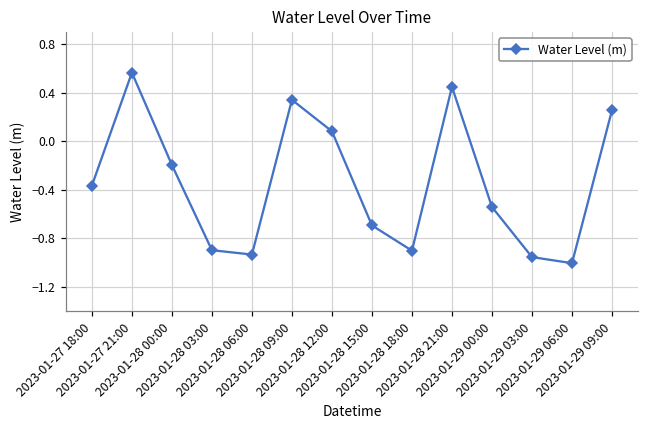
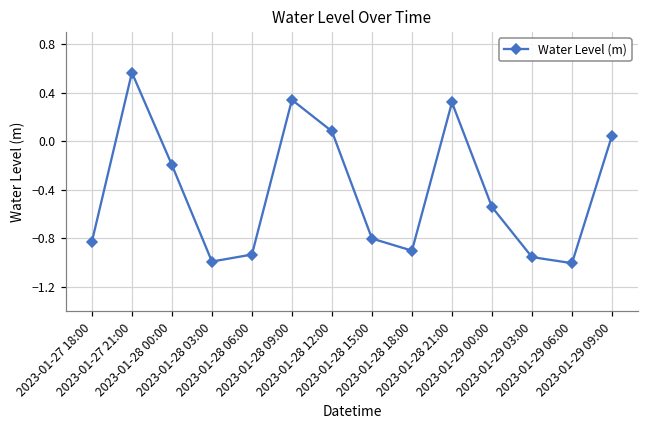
2023-01-27 18:00: -0.37 -> -0.83
2023-01-28 03:00: -0.90 -> -0.99
2023-01-28 15:00: -0.69 -> -0.80
2023-01-28 21:00: 0.45 -> 0.32
2023-01-29 09:00: 0.26 -> 0.05
